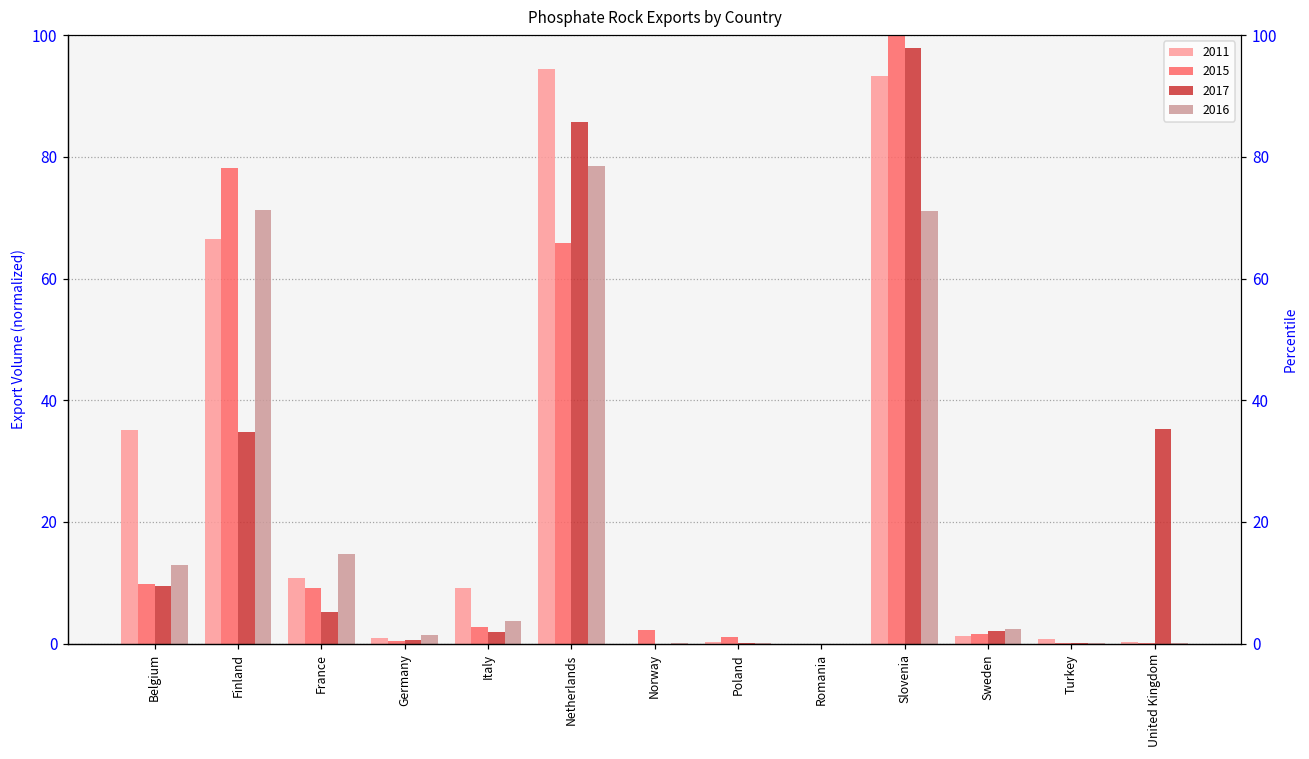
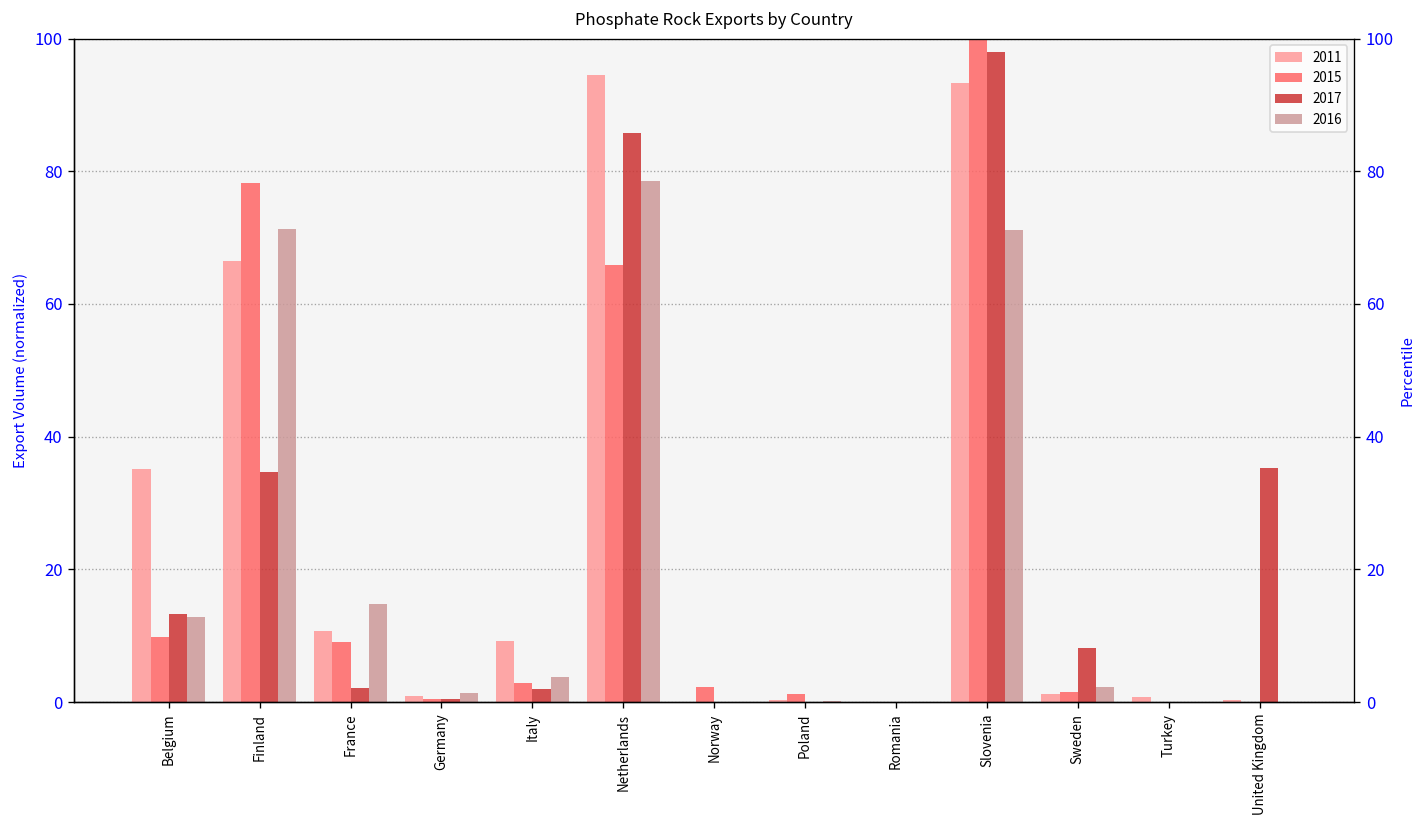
2017, Belgium: 9 -> 13
2017, France: 5 -> 2
2017, Sweden: 2 -> 8
